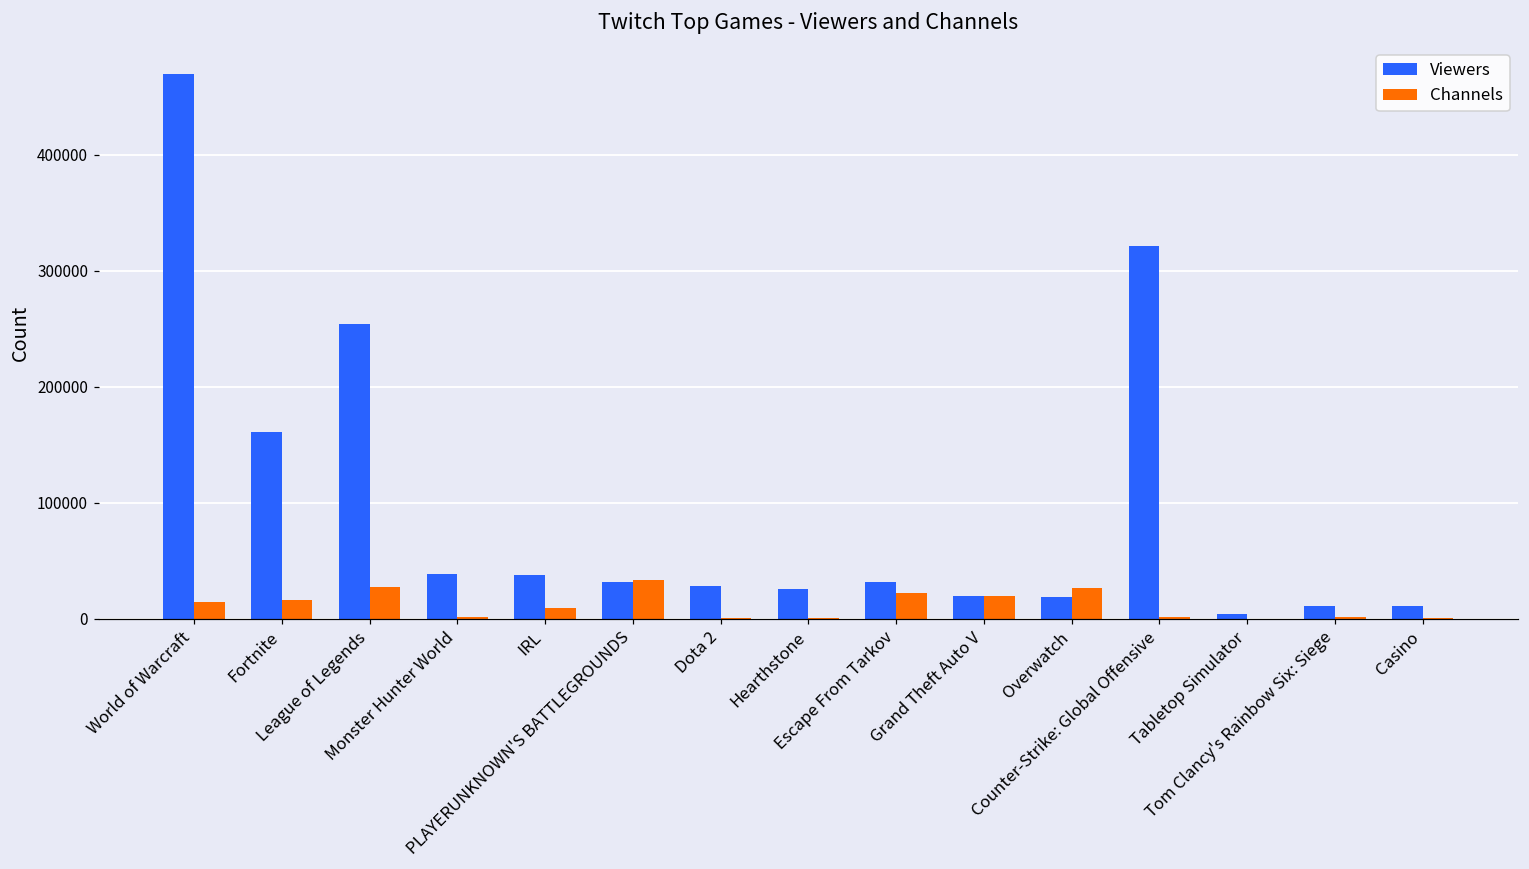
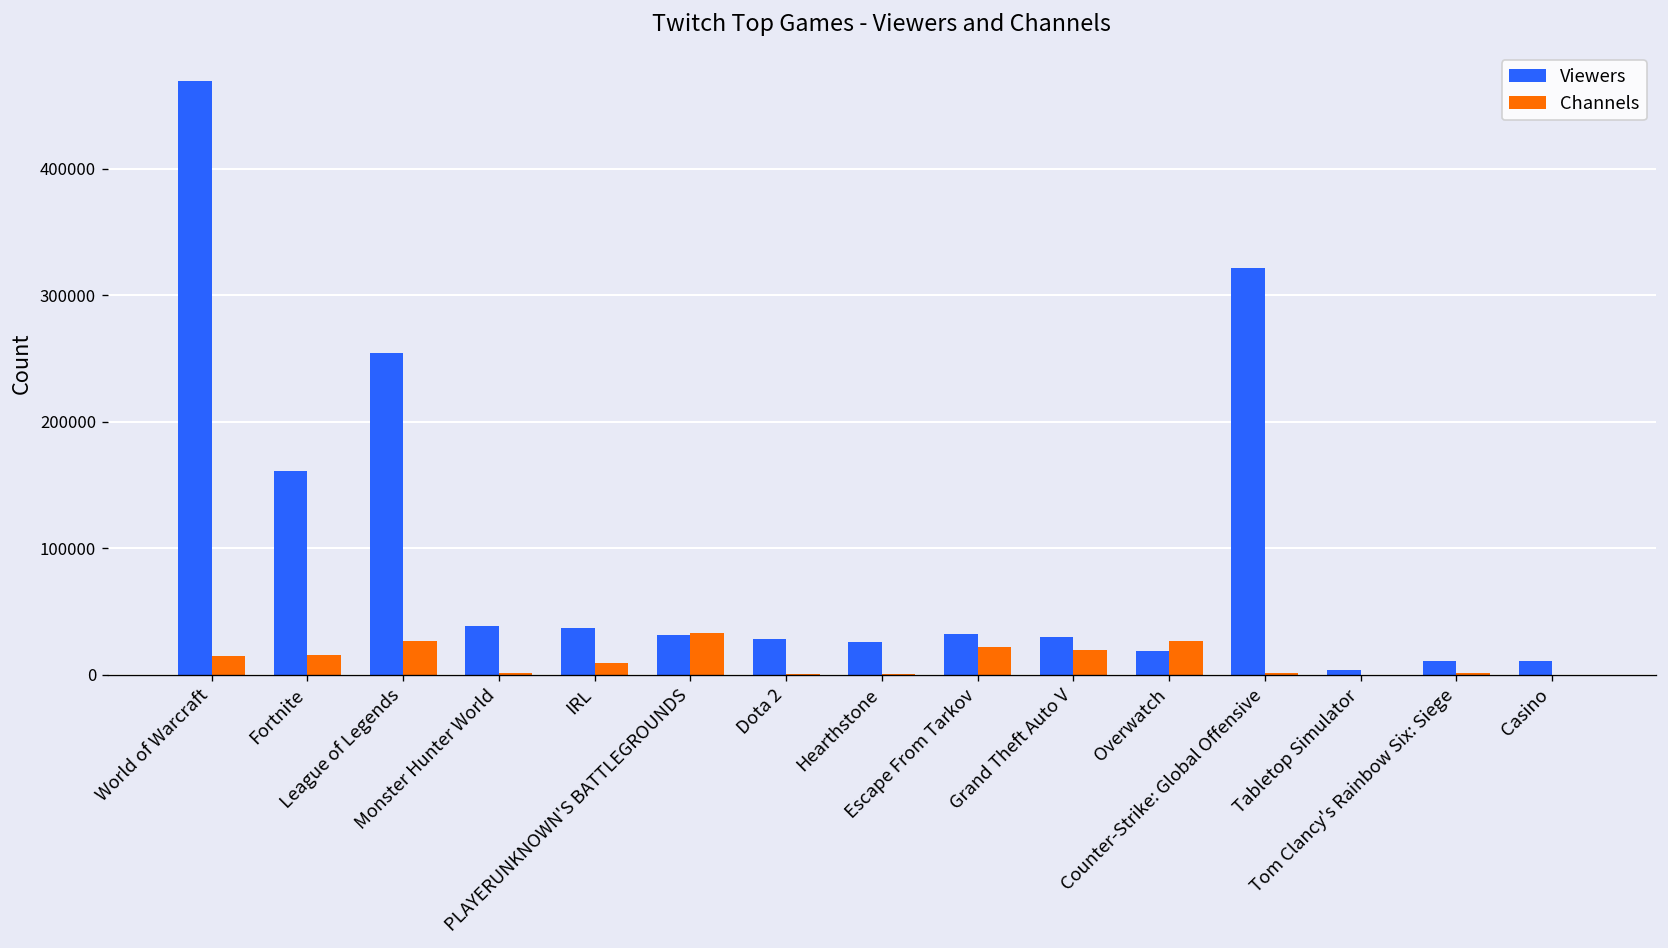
Viewers, Grand Theft Auto V: 19000 -> 30000
